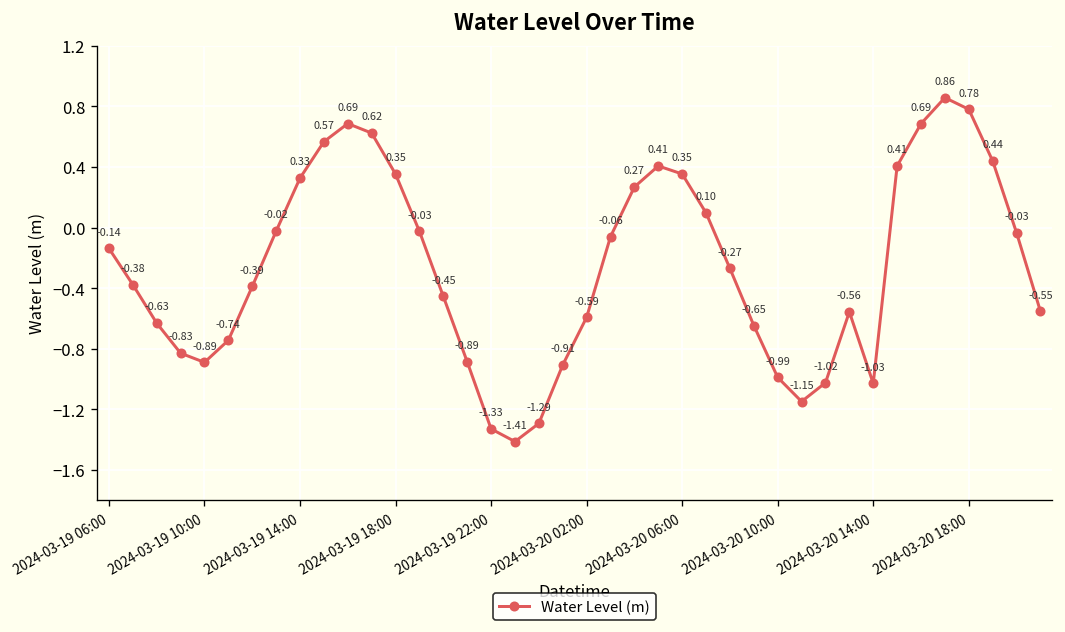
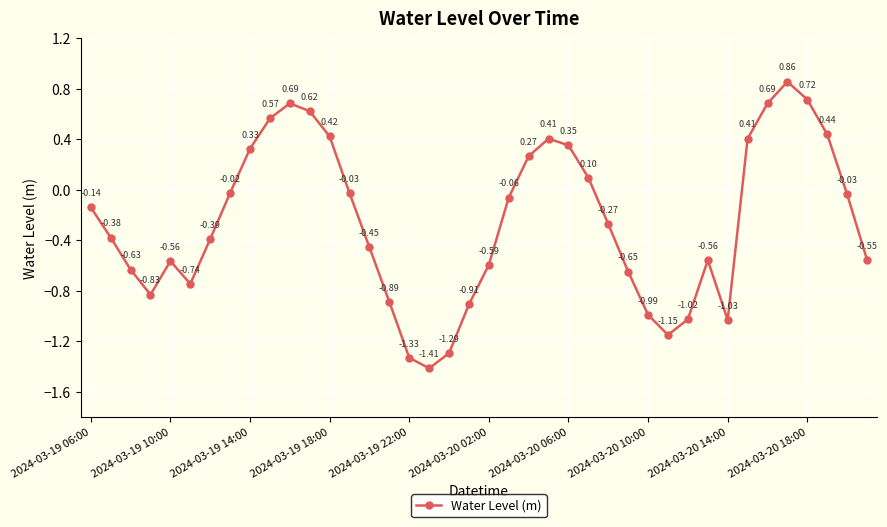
2024-03-19 10:00: -0.89 -> -0.56
2024-03-19 18:00: 0.35 -> 0.42
2024-03-20 18:00: 0.78 -> 0.72
